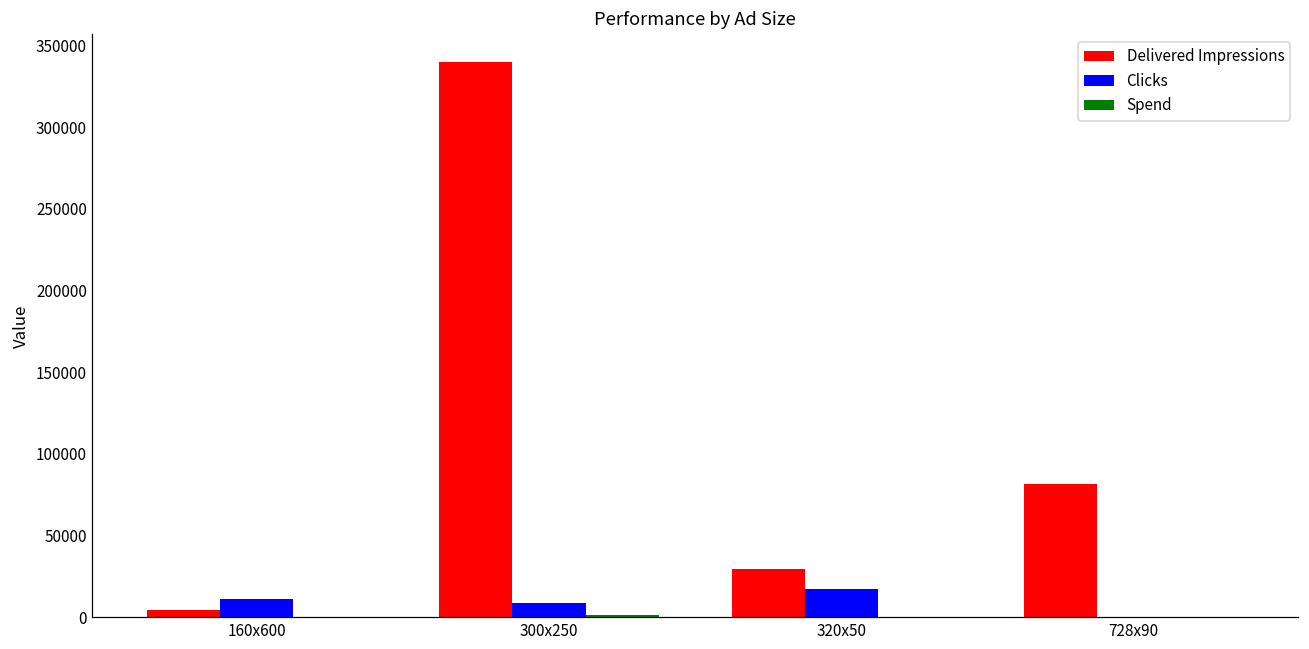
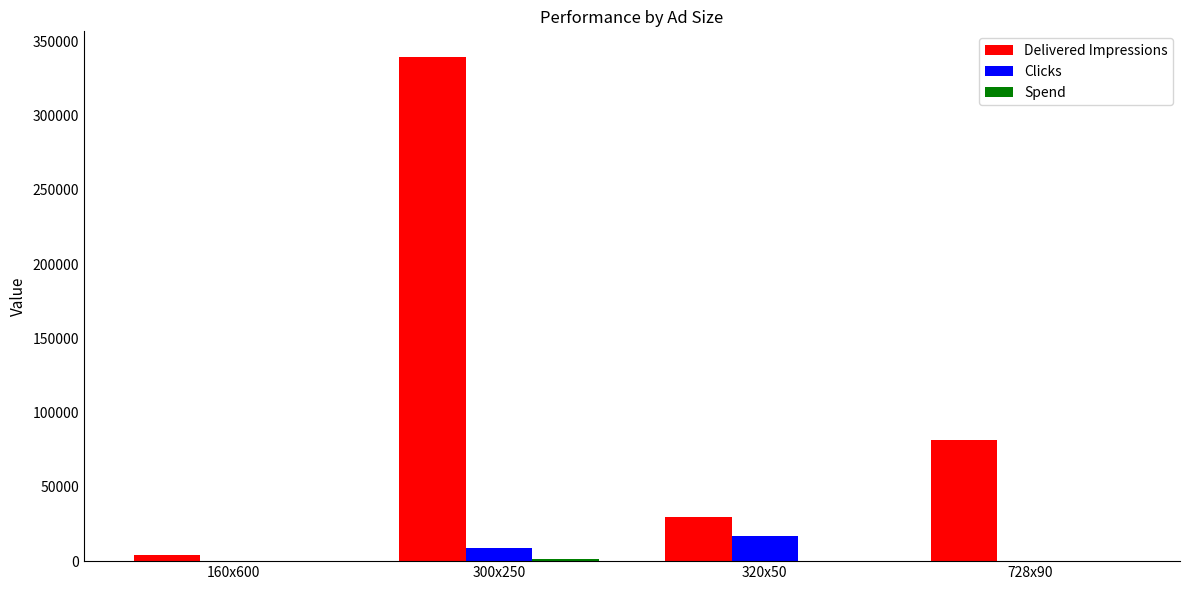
Clicks, 160x600: 11000 -> 0
